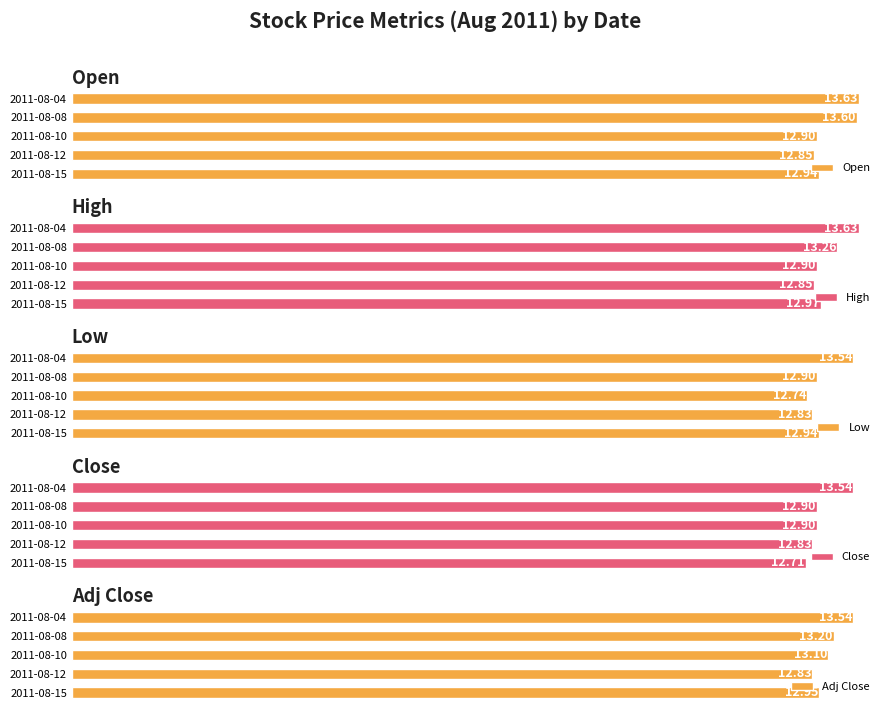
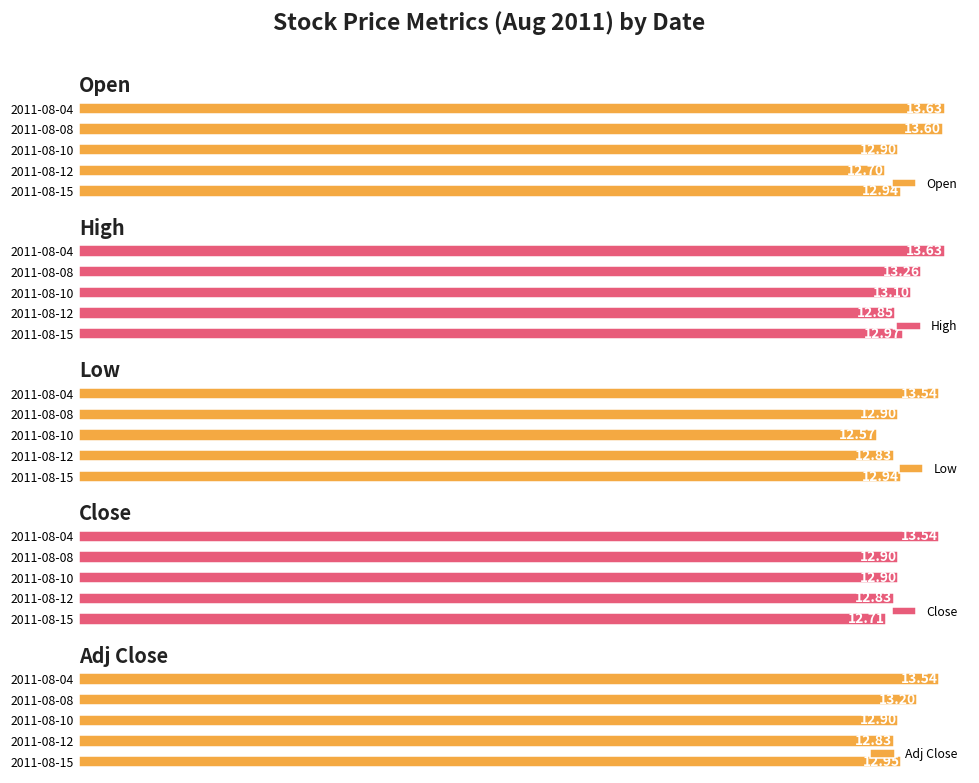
Open, 2011-08-12: 12.85 -> 12.70
High, 2011-08-10: 12.90 -> 13.10
Low, 2011-08-10: 12.74 -> 12.57
Adj Close, 2011-08-10: 13.10 -> 12.90
